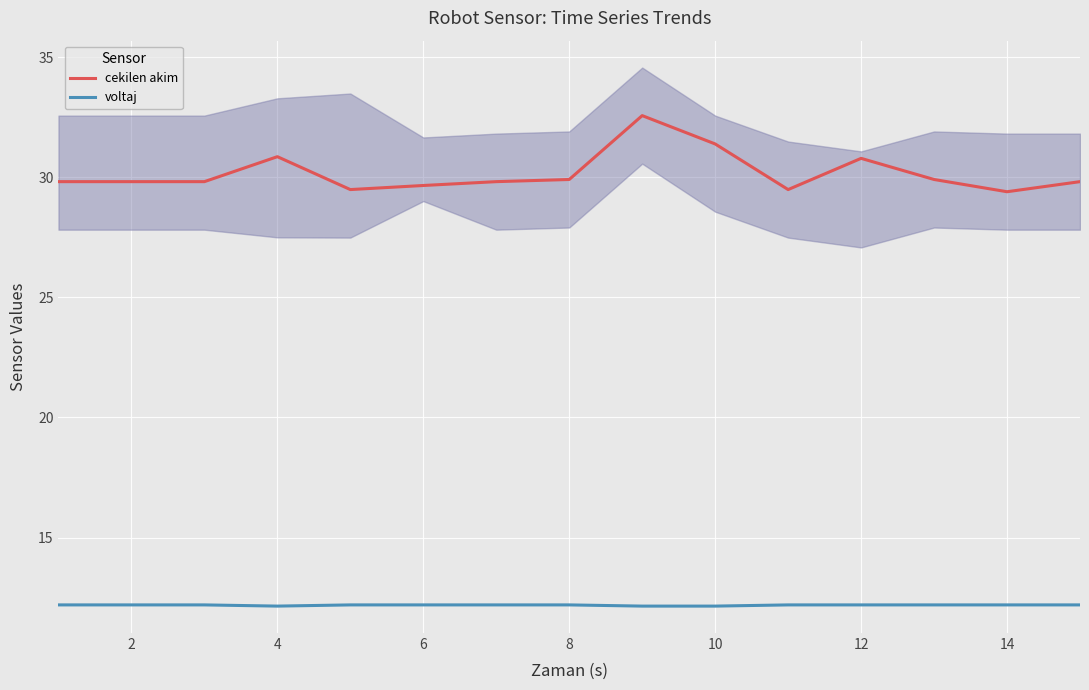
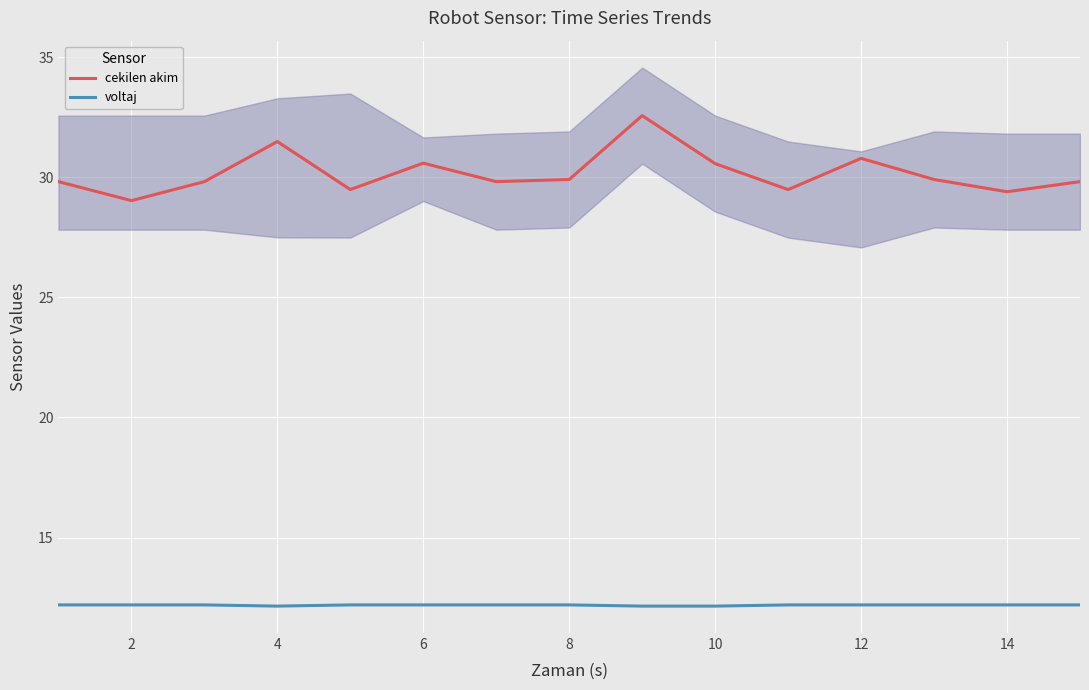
cekilen akim, 2: 29.8 -> 29.0
cekilen akim, 4: 30.9 -> 31.5
cekilen akim, 6: 29.7 -> 30.6
cekilen akim, 10: 31.4 -> 30.6
